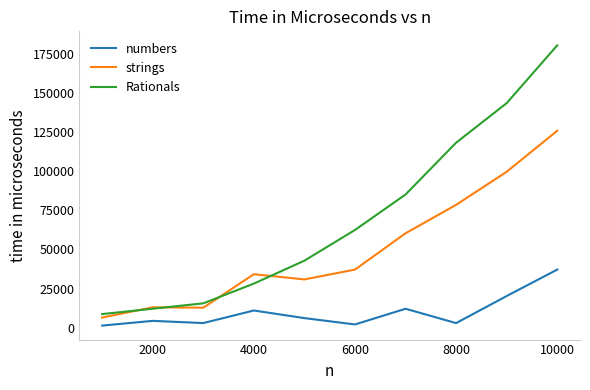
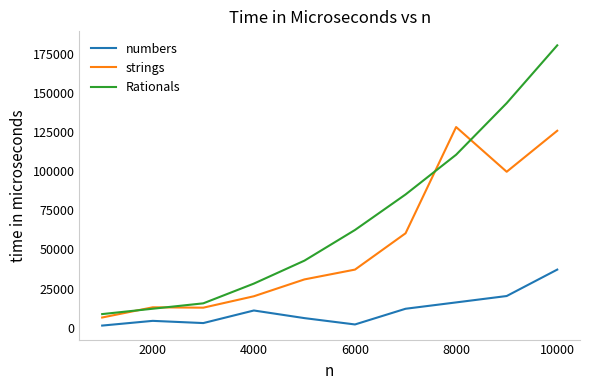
strings, 4000: 34000 -> 20000
numbers, 8000: 3000 -> 16000
strings, 8000: 78000 -> 128000
Rationals, 8000: 118000 -> 110000
